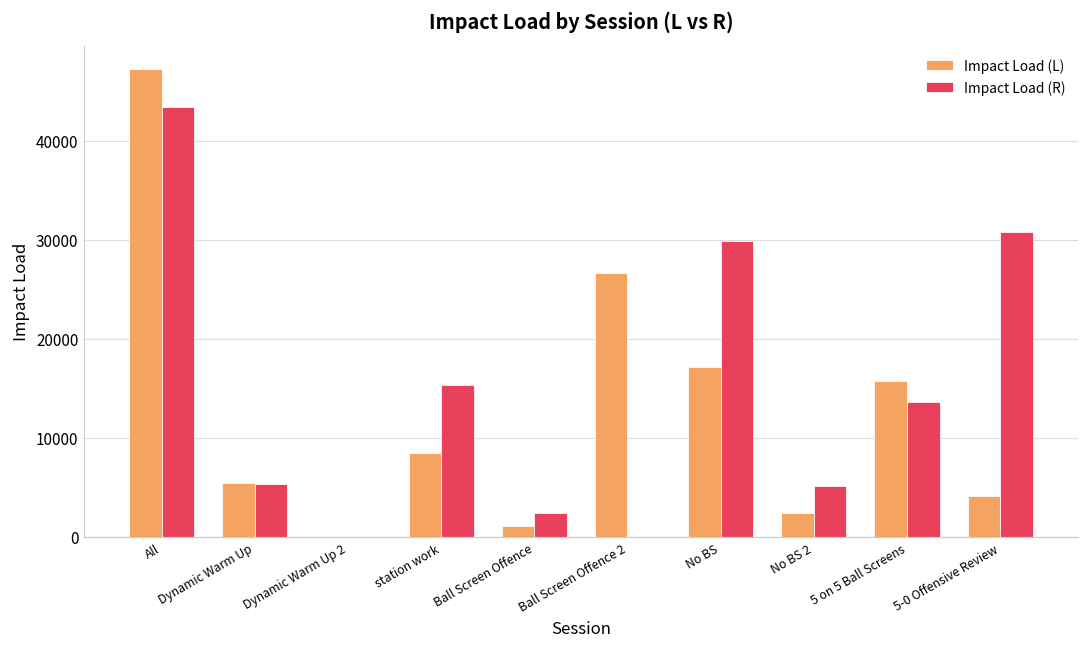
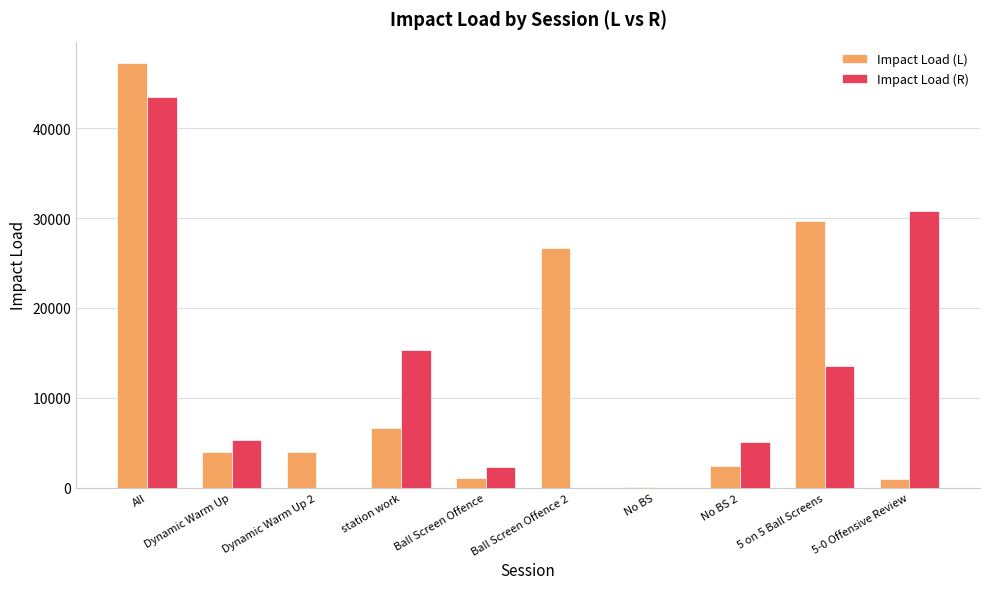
Impact Load (L), Dynamic Warm Up: 5000 -> 4000
Impact Load (L), Dynamic Warm Up 2: 0 -> 4000
Impact Load (L), station work: 9000 -> 7000
Impact Load (L), No BS: 17000 -> 0
Impact Load (R), No BS: 30000 -> 0
Impact Load (L), 5 on 5 Ball Screens: 16000 -> 30000
Impact Load (L), 5-0 Offensive Review: 4000 -> 1000
